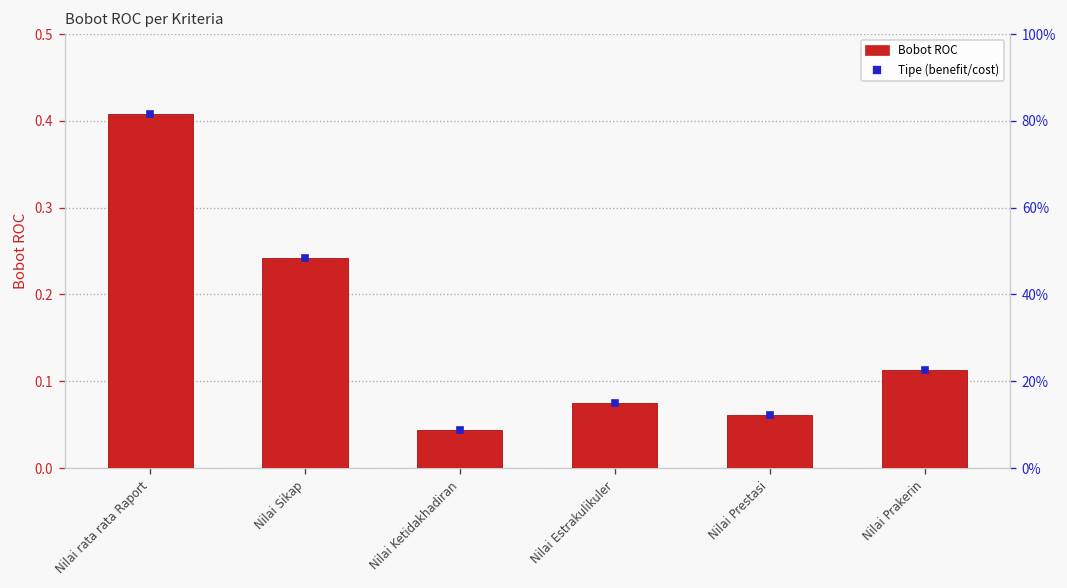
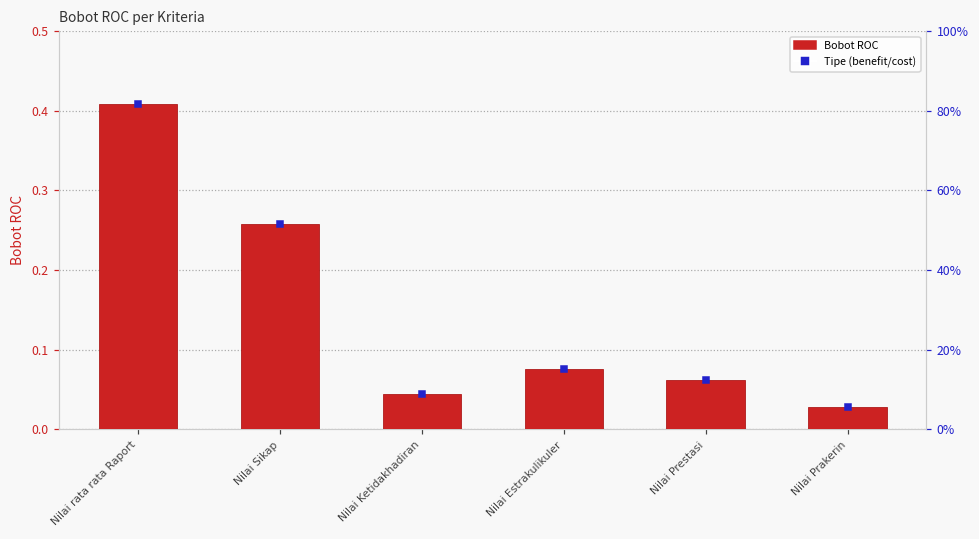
Bobot ROC, Nilai Sikap: 0.24 -> 0.26
Bobot ROC, Nilai Prakerin: 0.11 -> 0.03
